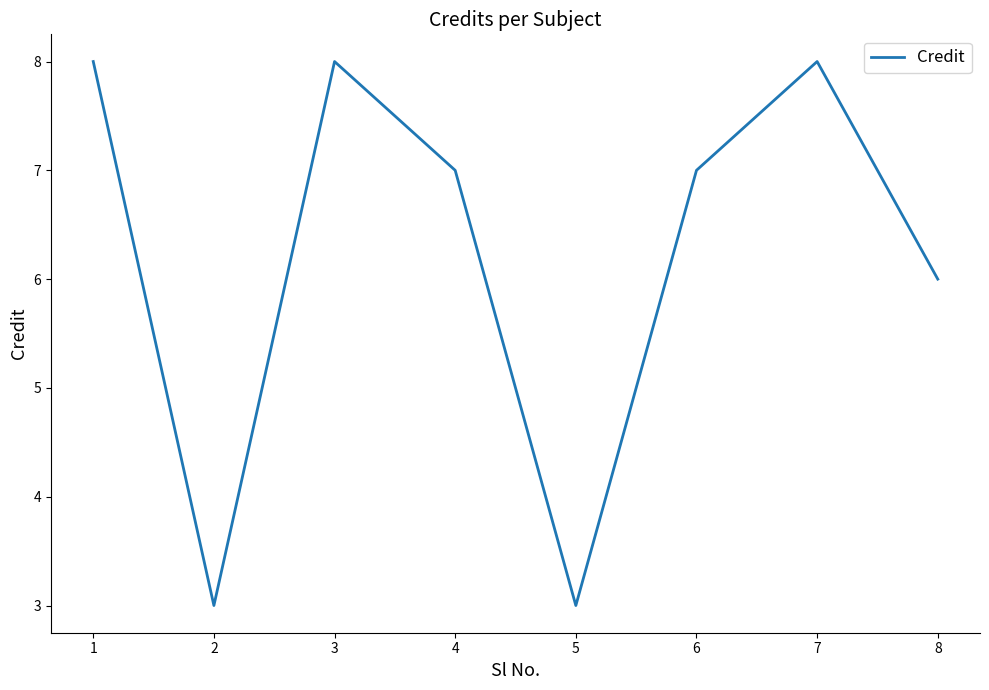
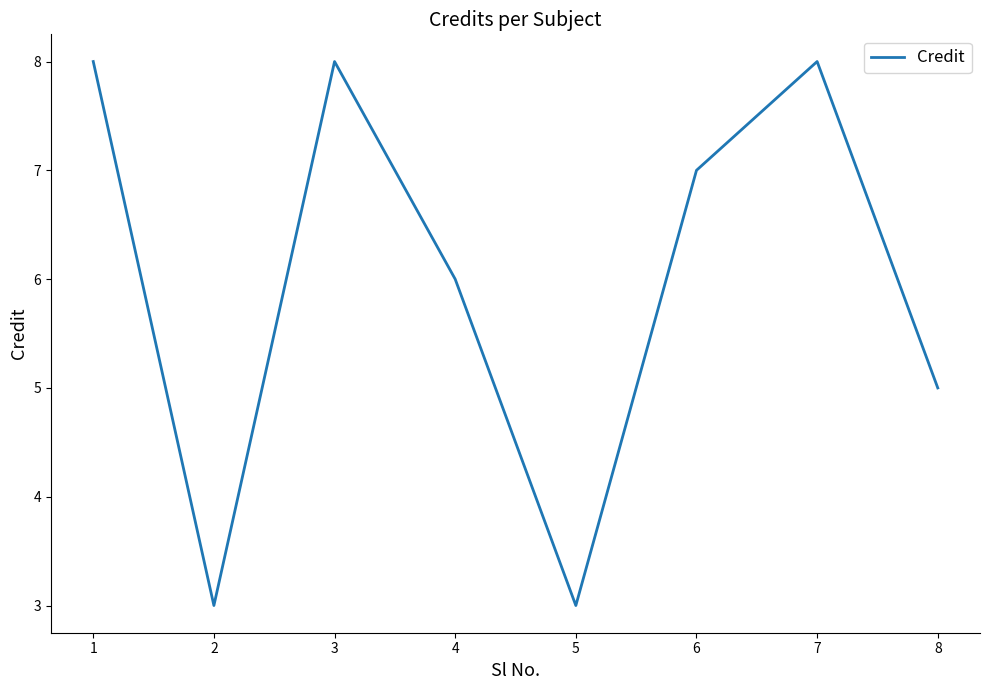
4: 7 -> 6
8: 6 -> 5
